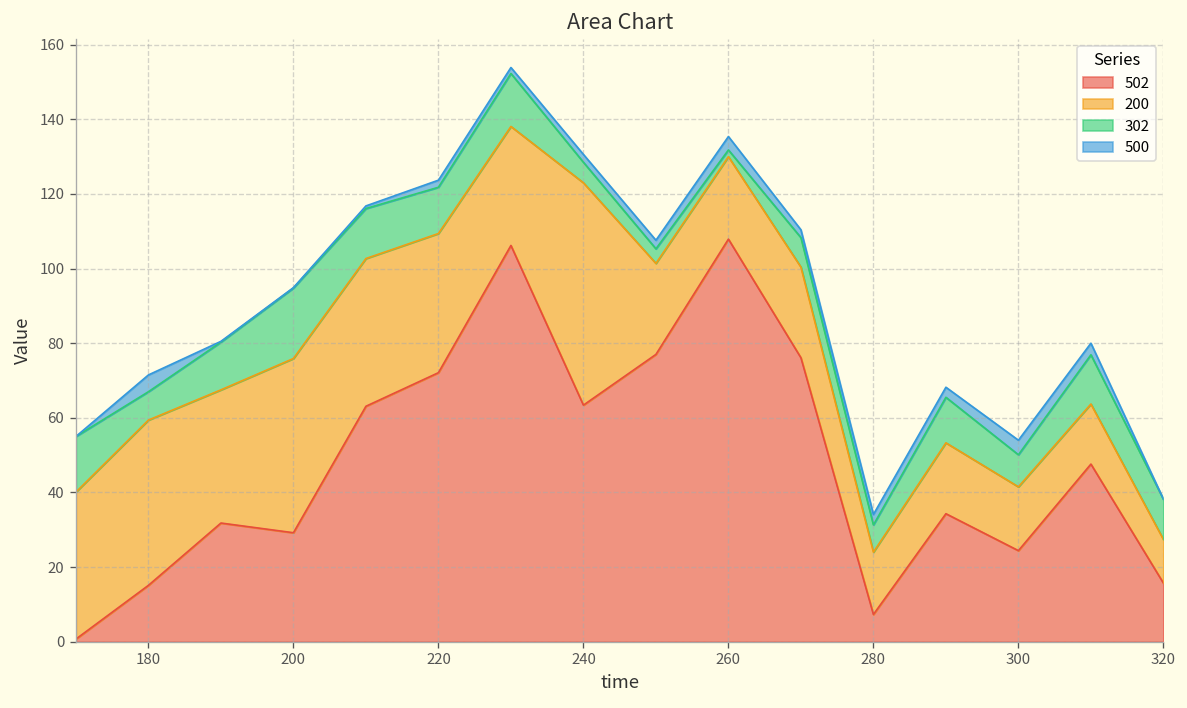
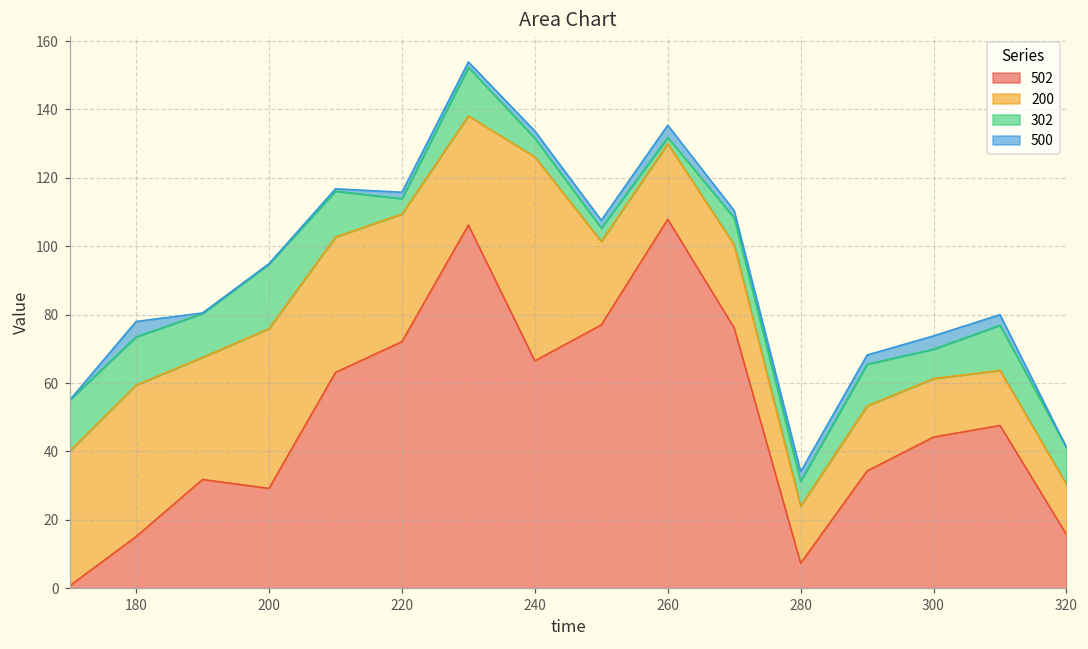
302, 180: 8 -> 14
302, 220: 12 -> 5
502, 240: 63 -> 67
502, 300: 24 -> 44
200, 320: 12 -> 15
